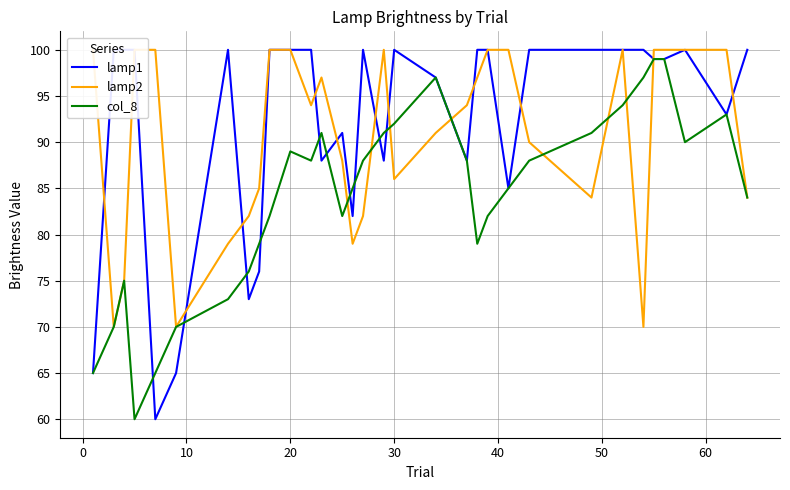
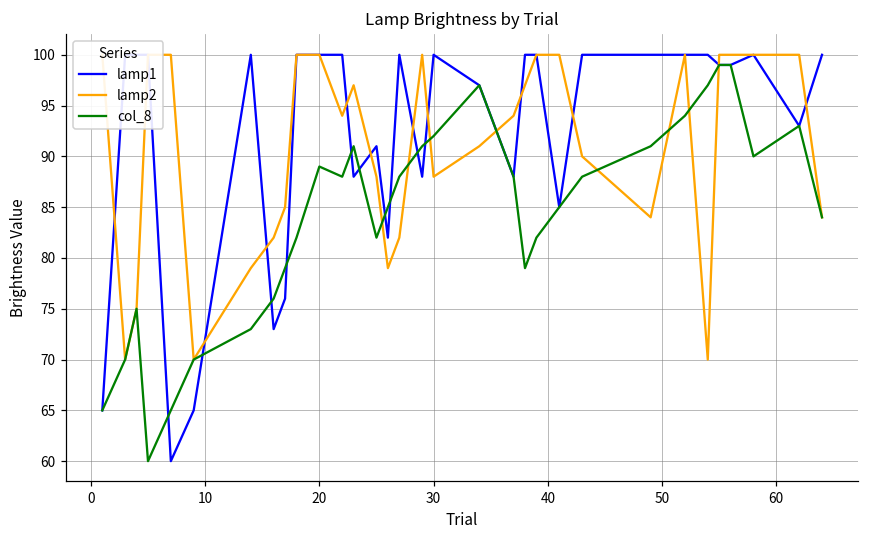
lamp2, 30: 86 -> 88
